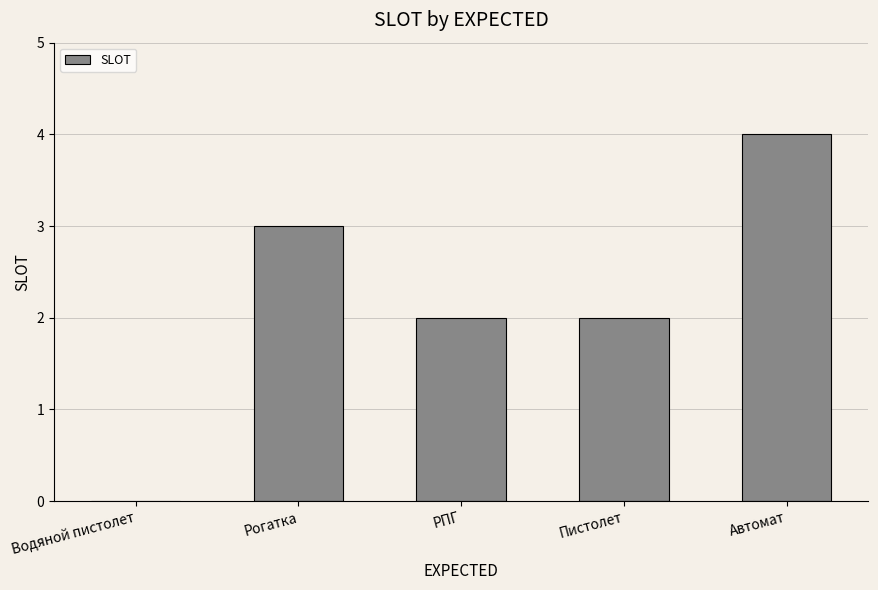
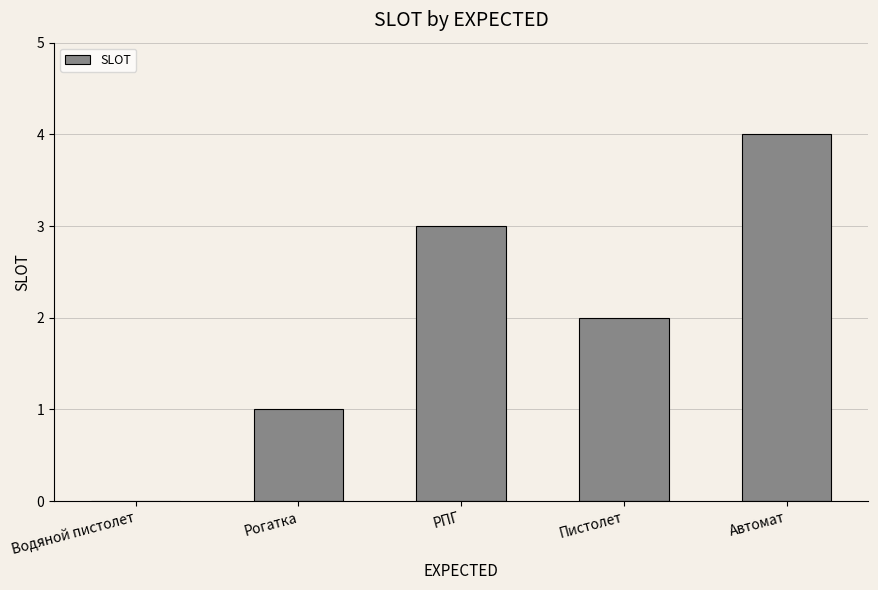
Рогатка: 3 -> 1
РПГ: 2 -> 3
